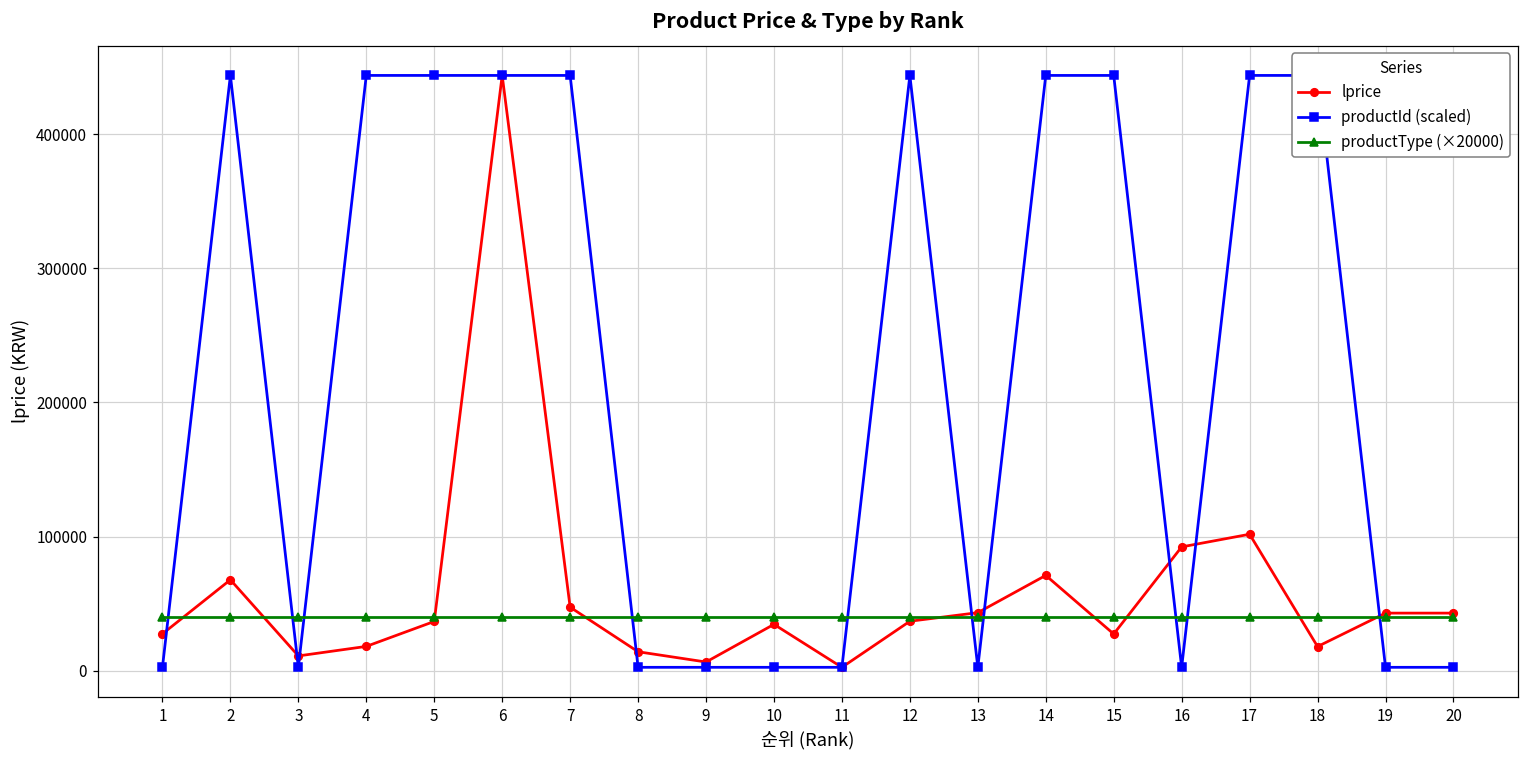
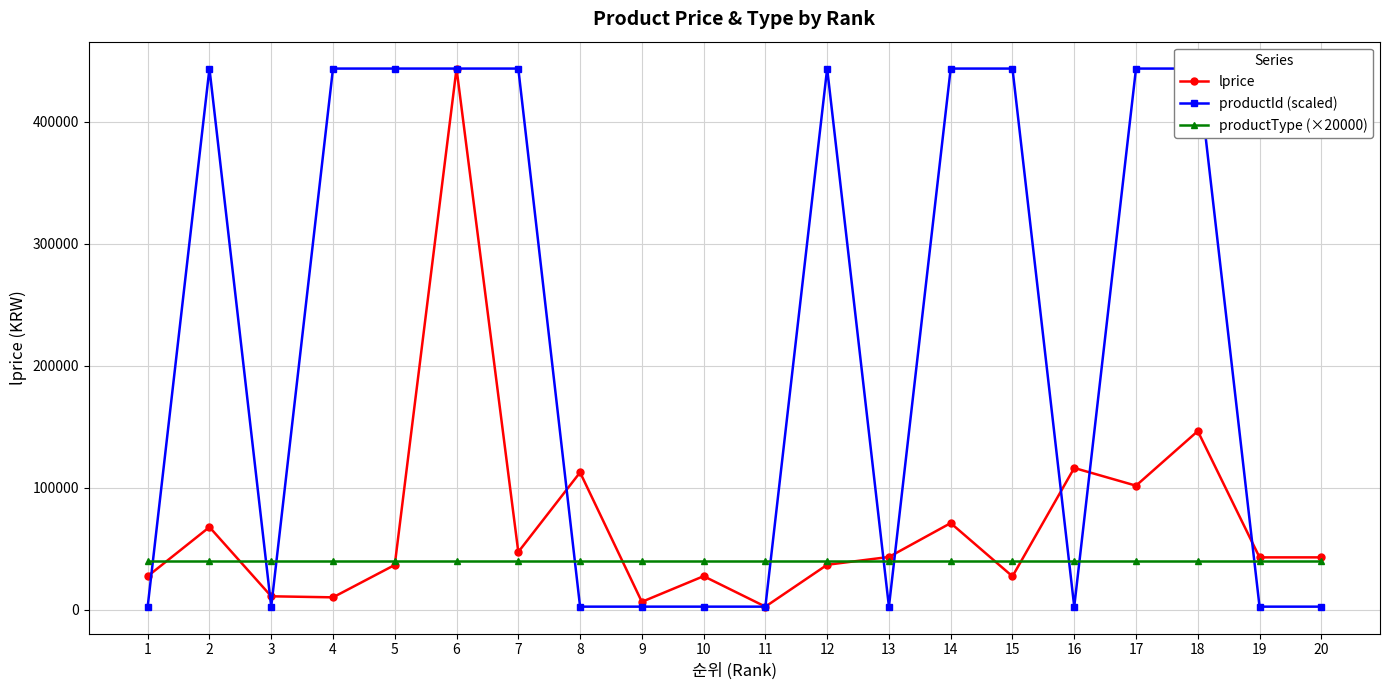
lprice, 4: 18000 -> 10000
lprice, 8: 14000 -> 113000
lprice, 10: 35000 -> 28000
lprice, 16: 92000 -> 116000
lprice, 18: 18000 -> 146000
